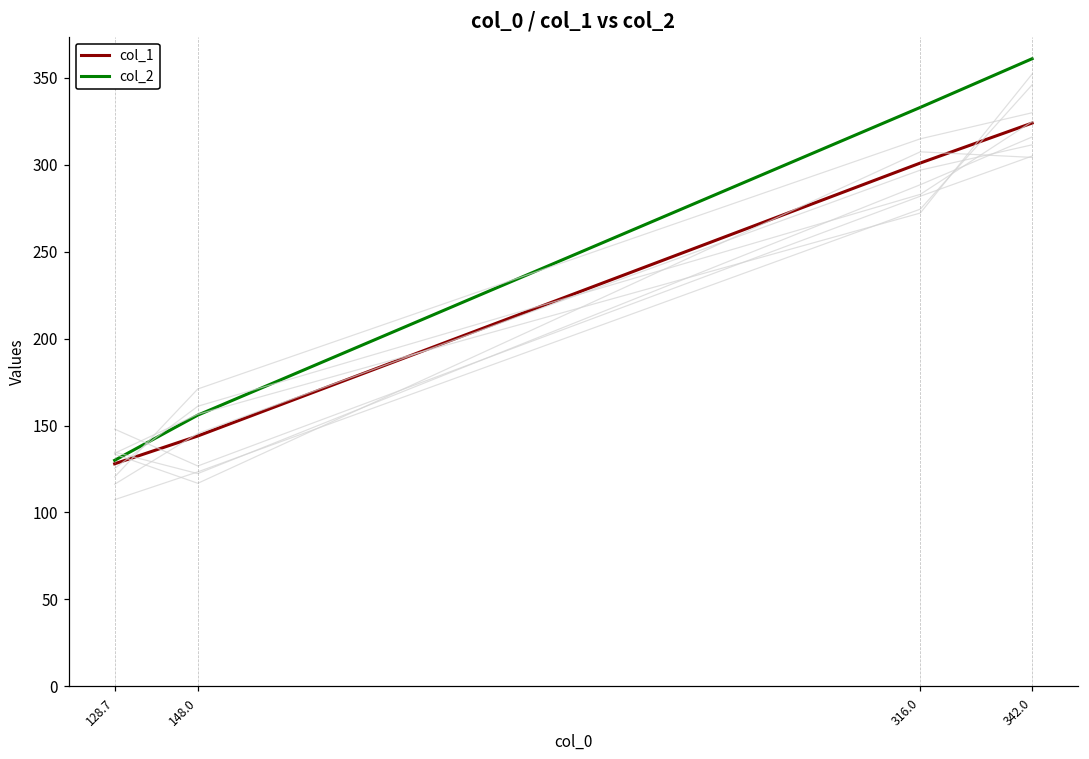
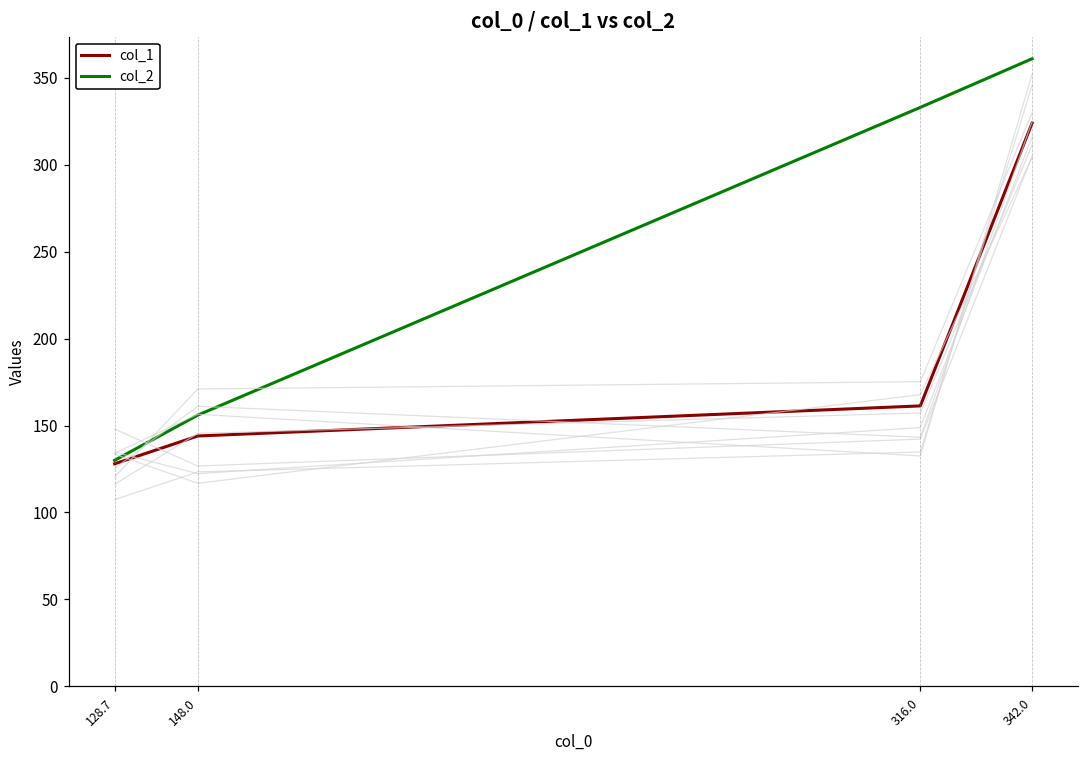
col_1, 316.0: 301 -> 161
